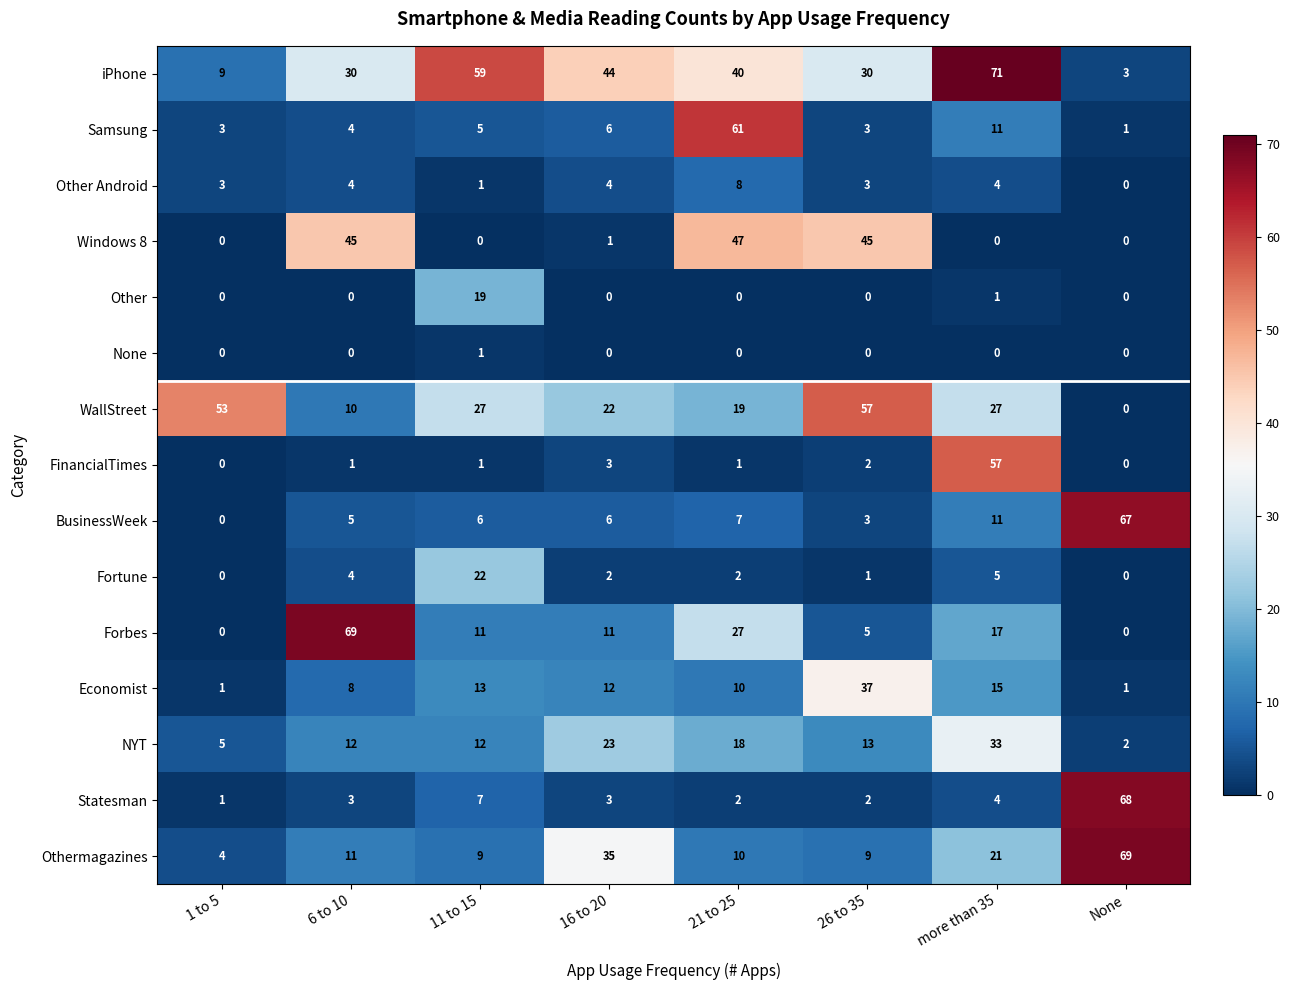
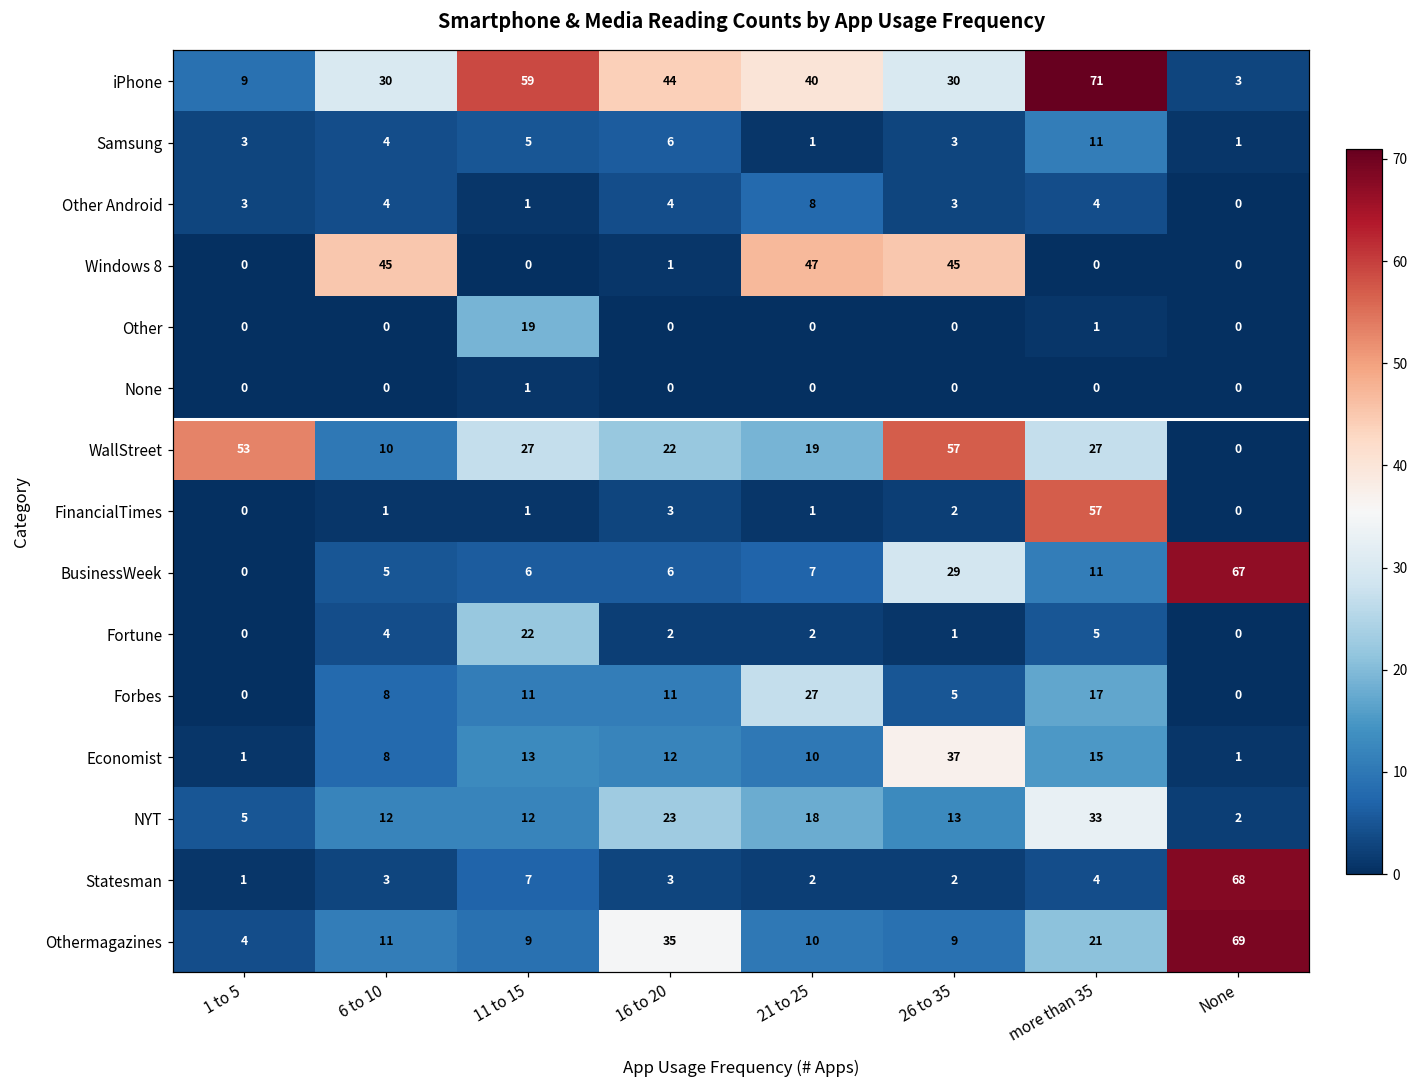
Samsung, 21 to 25: 61 -> 1
BusinessWeek, 26 to 35: 3 -> 29
Forbes, 6 to 10: 69 -> 8
